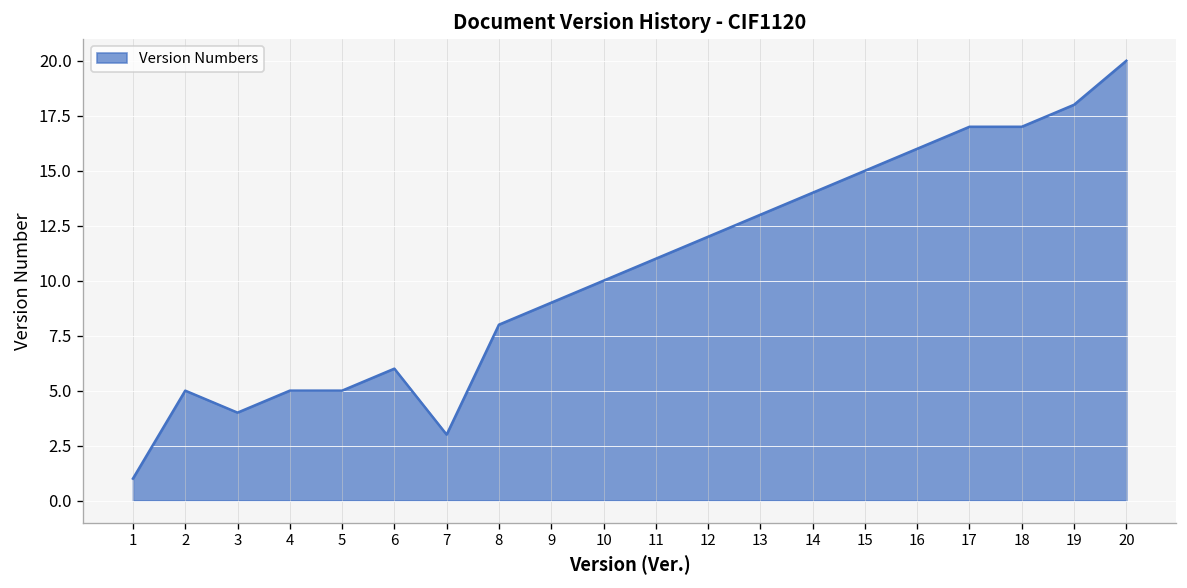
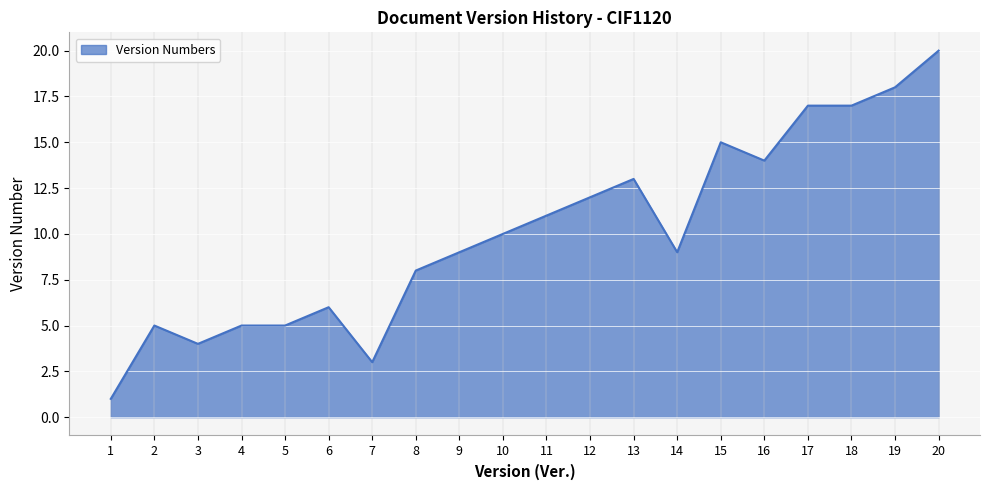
14: 14 -> 9
16: 16 -> 14
